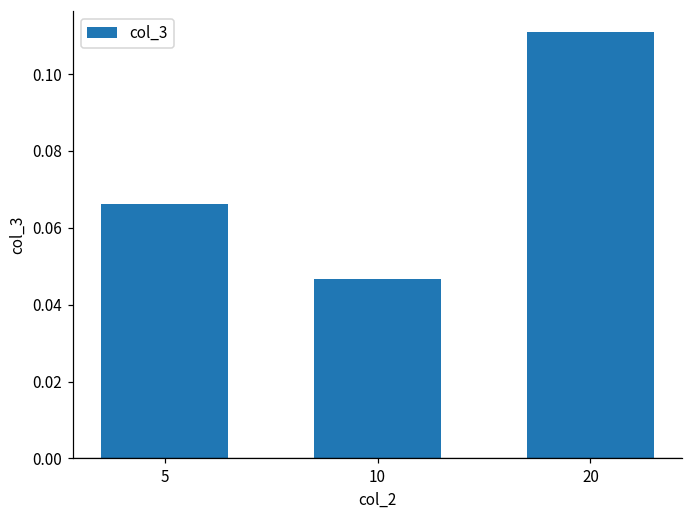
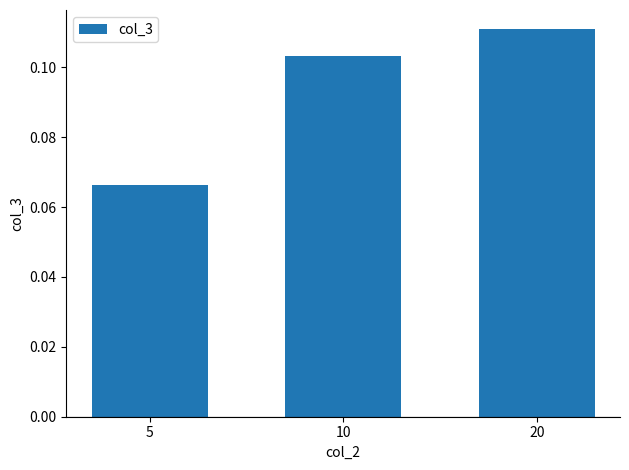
10: 0.047 -> 0.103
